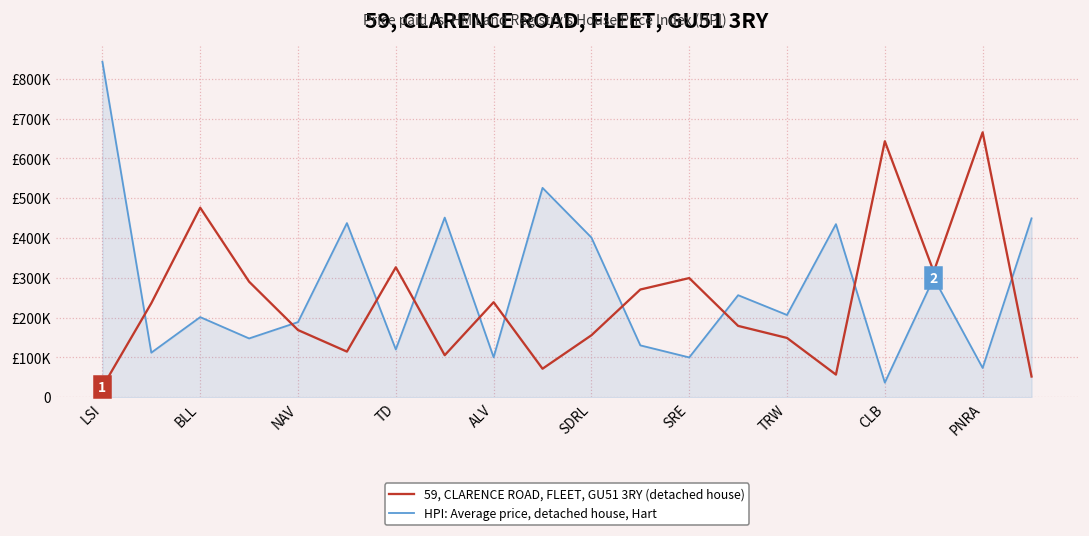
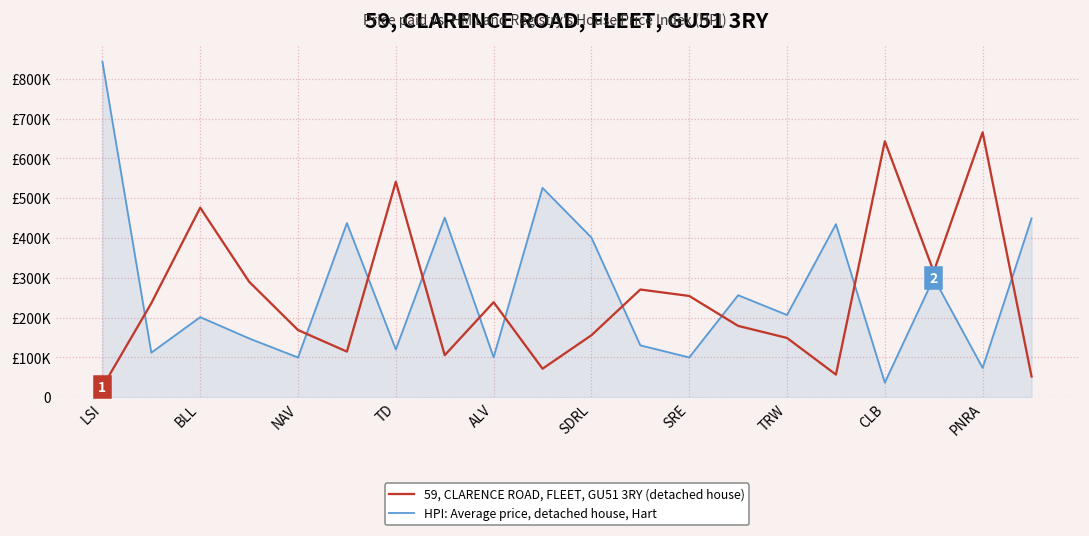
HPI: Average price, detached house, Hart, NAV: £190000 -> £100000
59, CLARENCE ROAD, FLEET, GU51 3RY (detached house), TD: £330000 -> £540000
59, CLARENCE ROAD, FLEET, GU51 3RY (detached house), SRE: £300000 -> £250000
